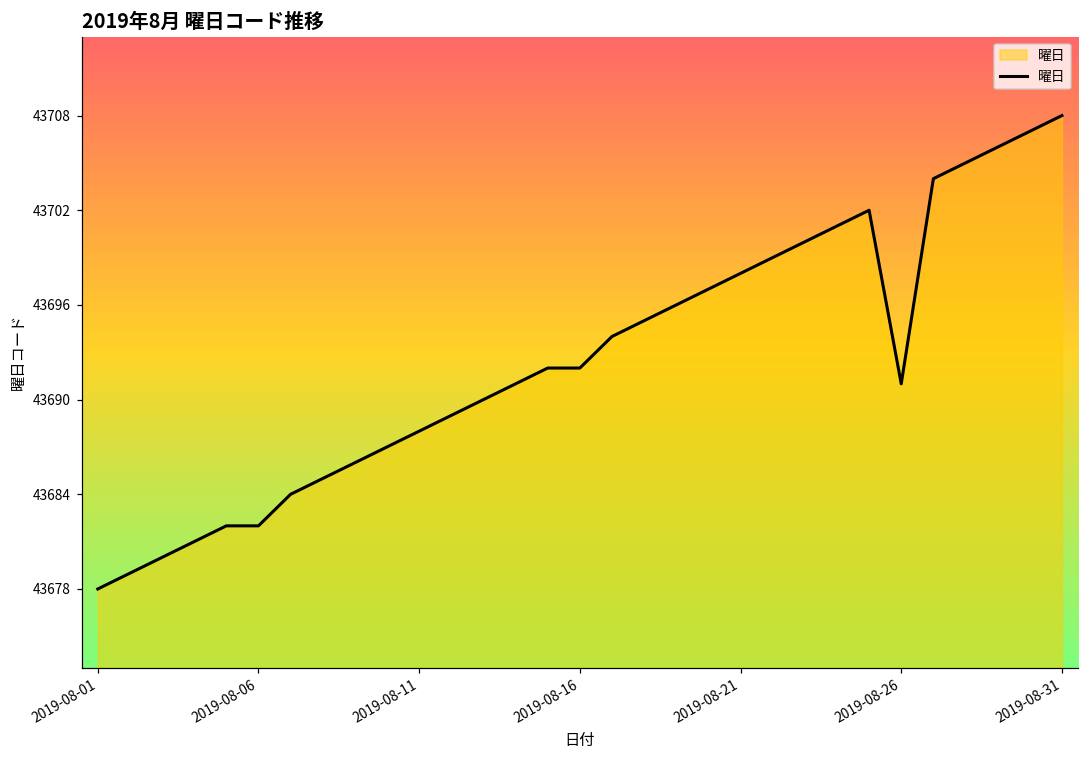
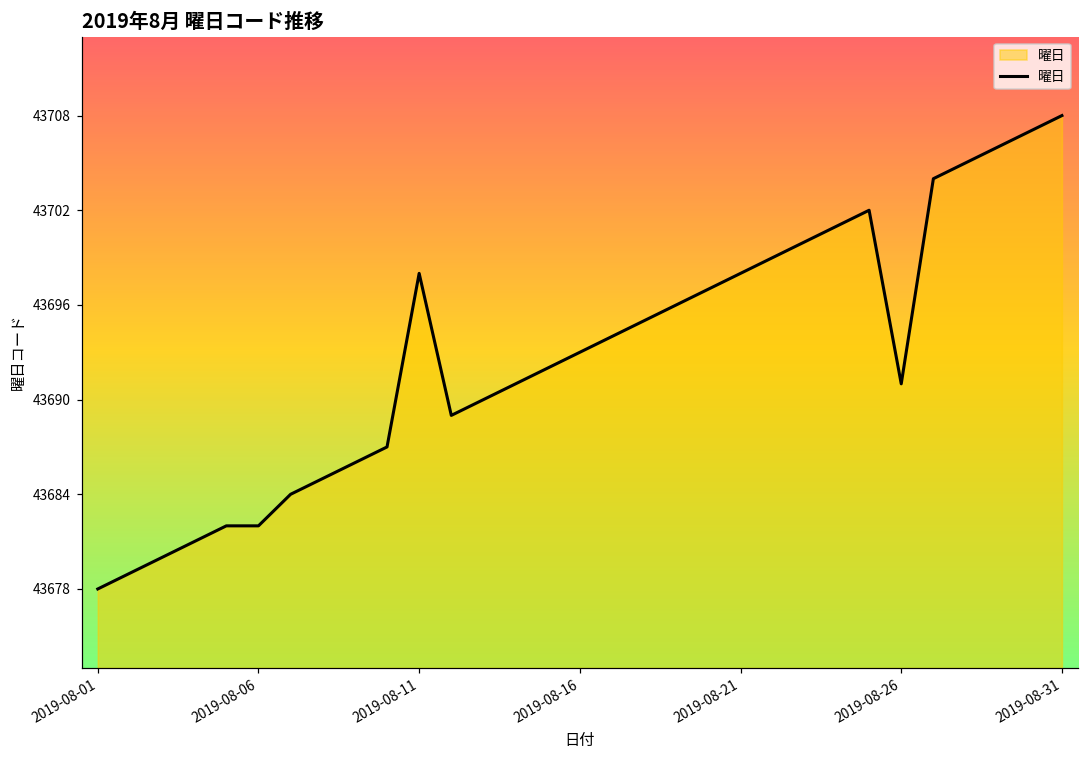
2019-08-11: 43688 -> 43698
2019-08-16: 43692 -> 43693
